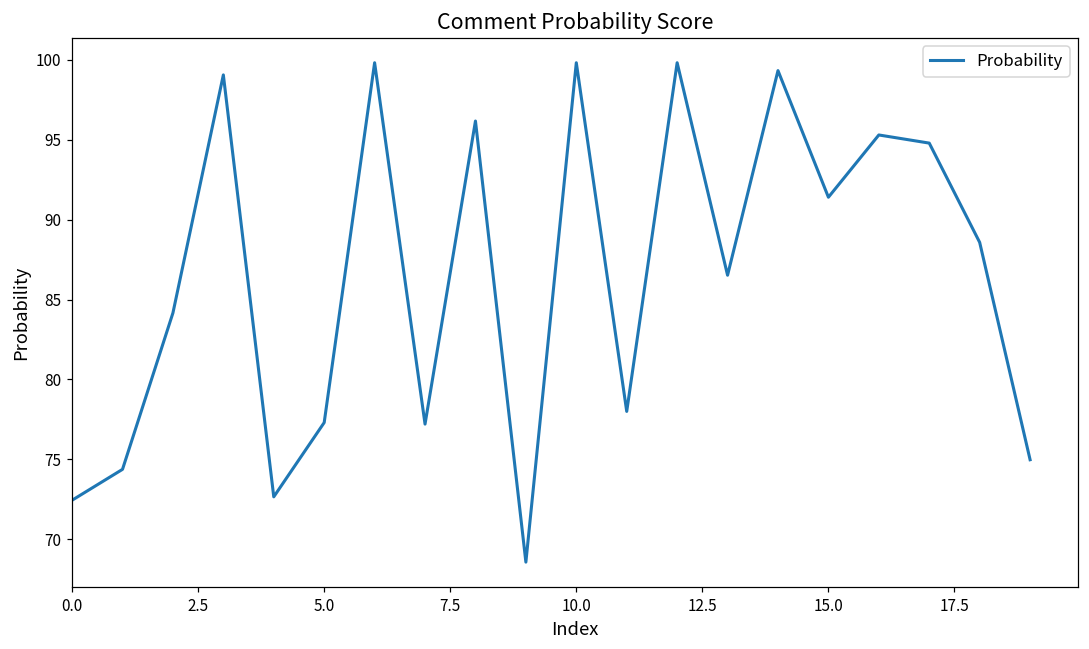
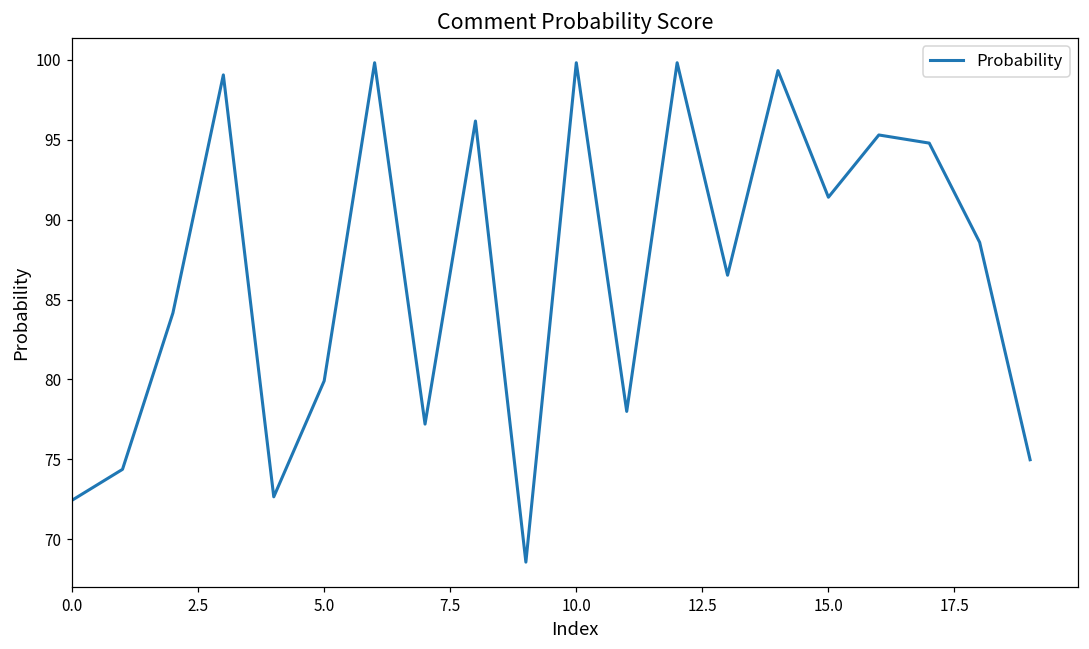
5.0: 77.3 -> 79.9
